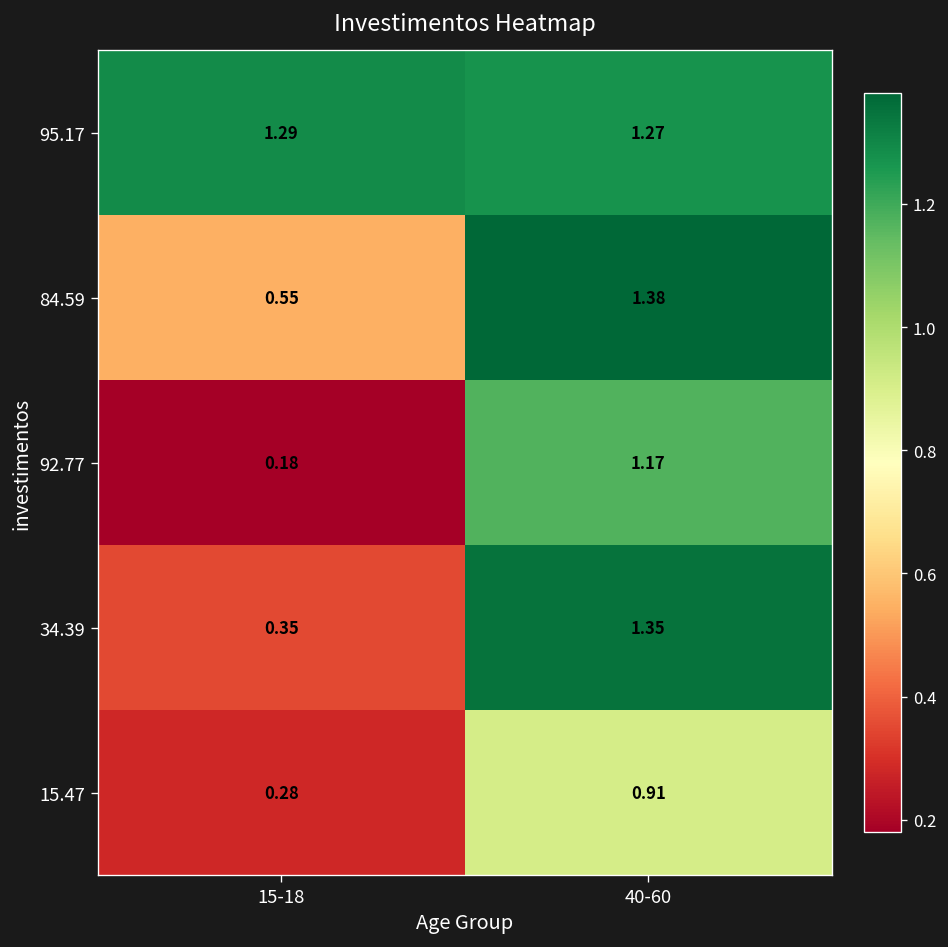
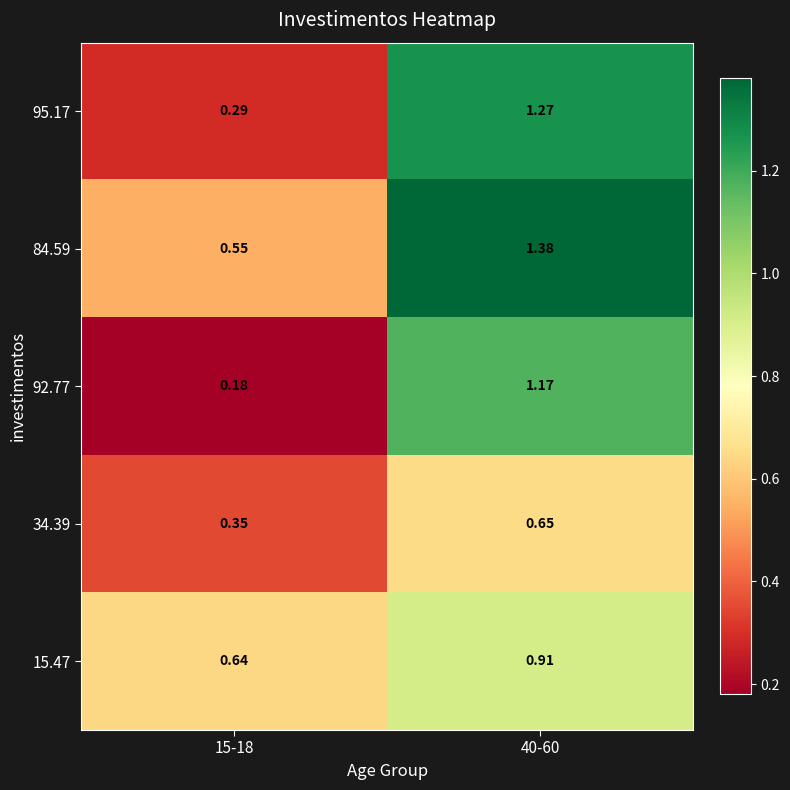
95.17, 15-18: 1.29 -> 0.29
34.39, 40-60: 1.35 -> 0.65
15.47, 15-18: 0.28 -> 0.64
